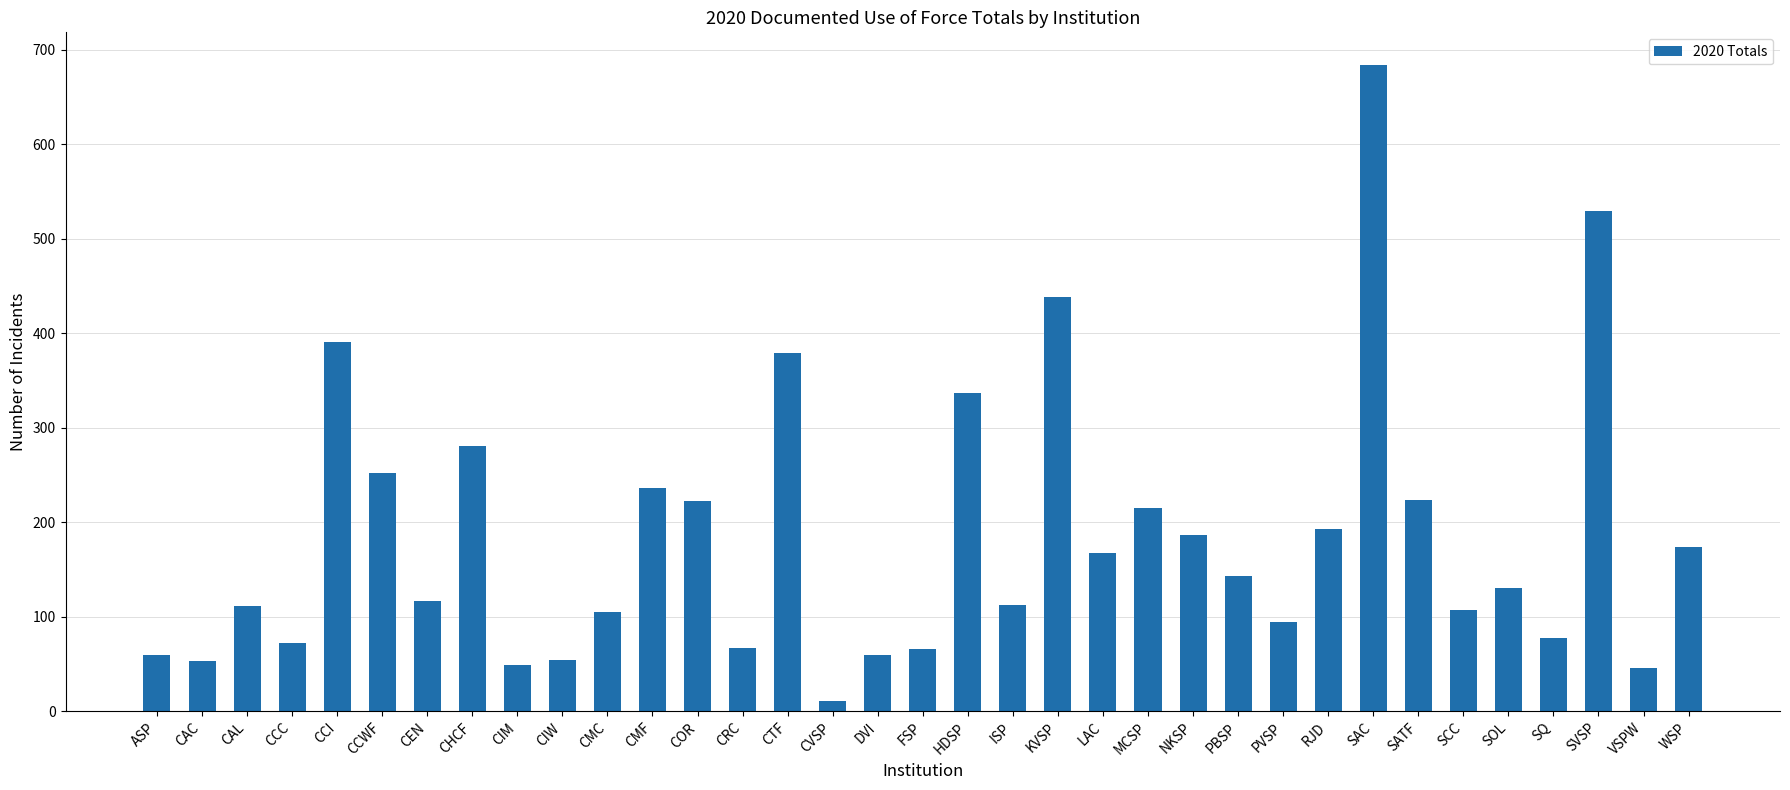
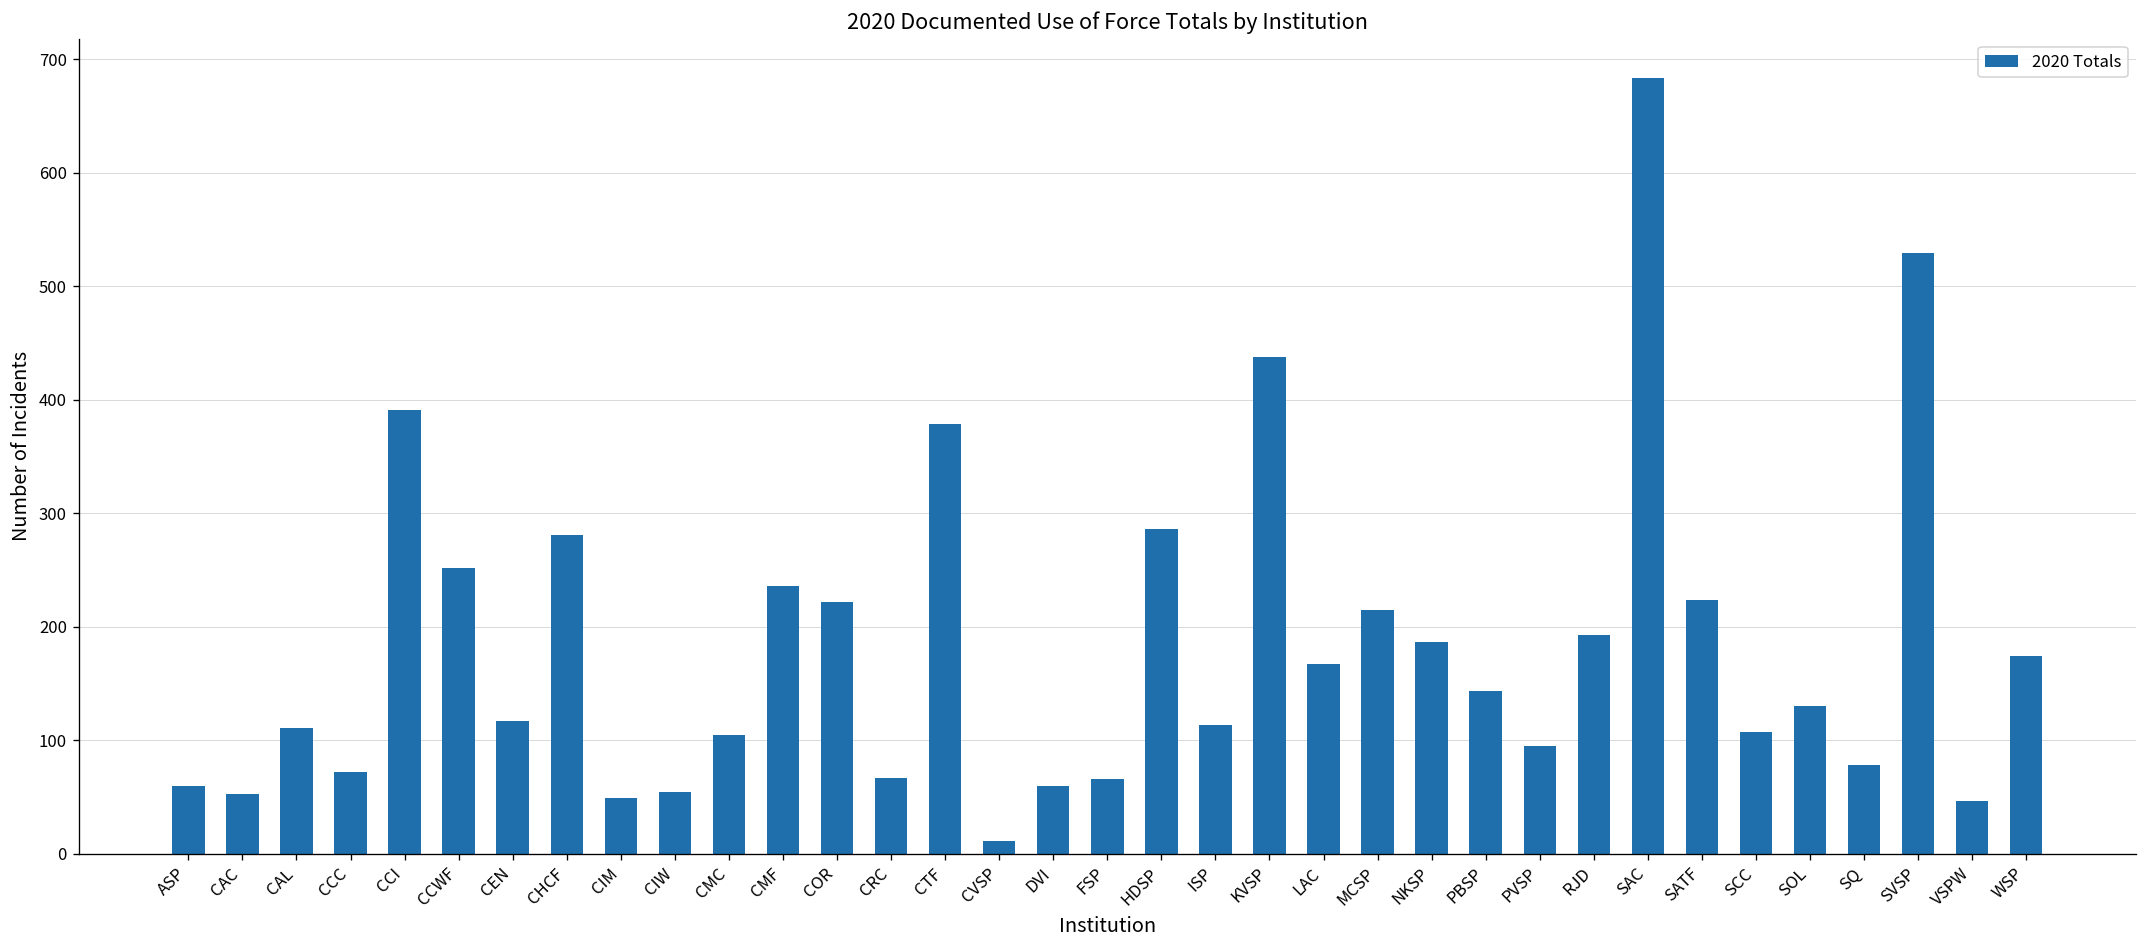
HDSP: 340 -> 290
